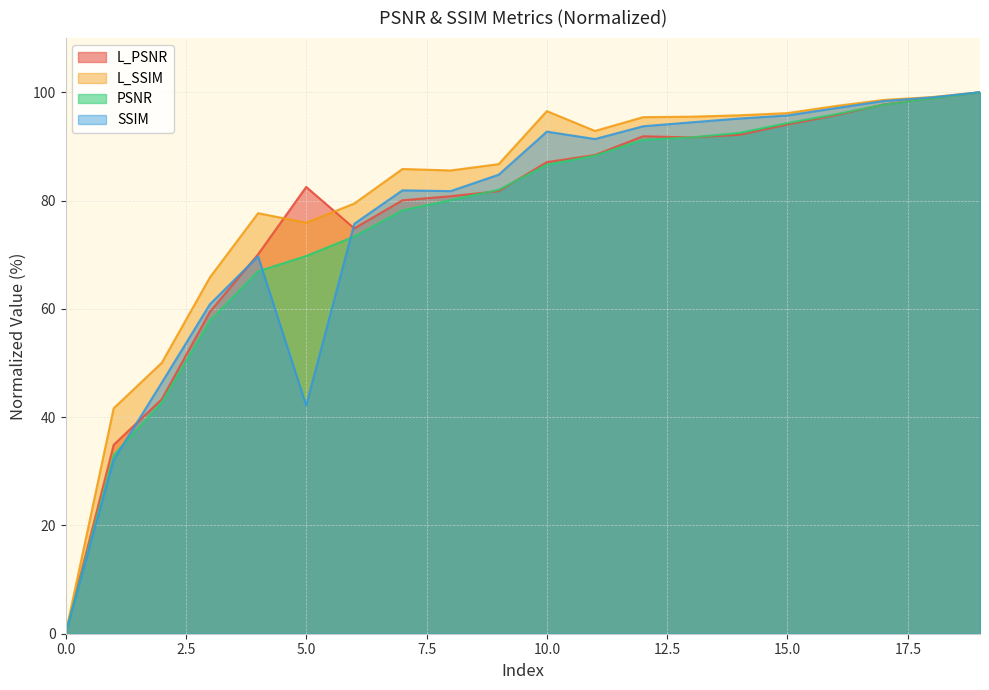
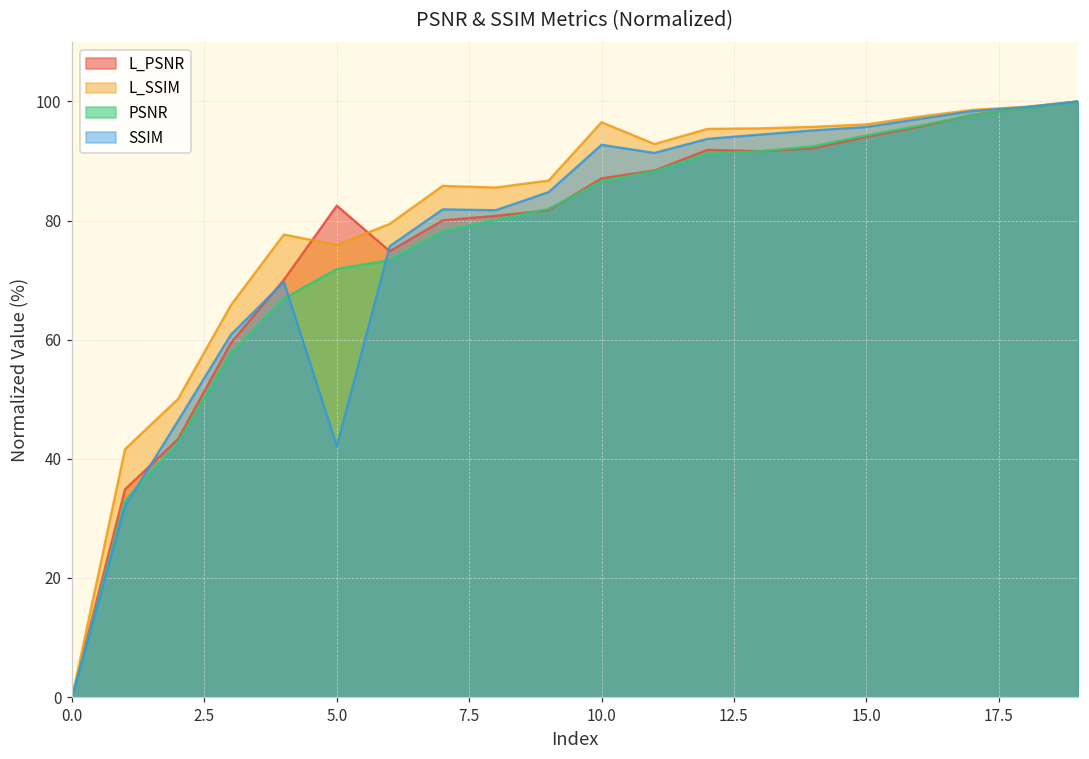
PSNR, 5.0: 70 -> 72
